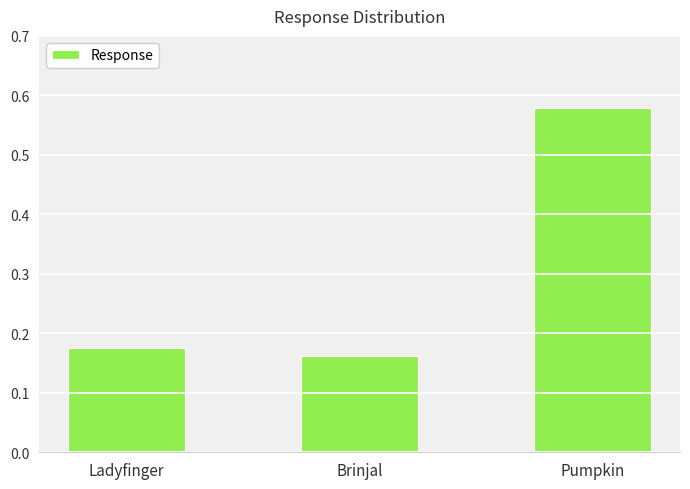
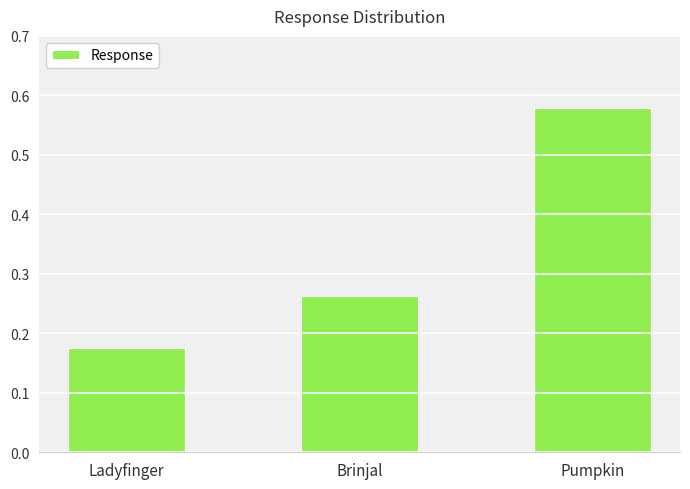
Brinjal: 0.16 -> 0.26
